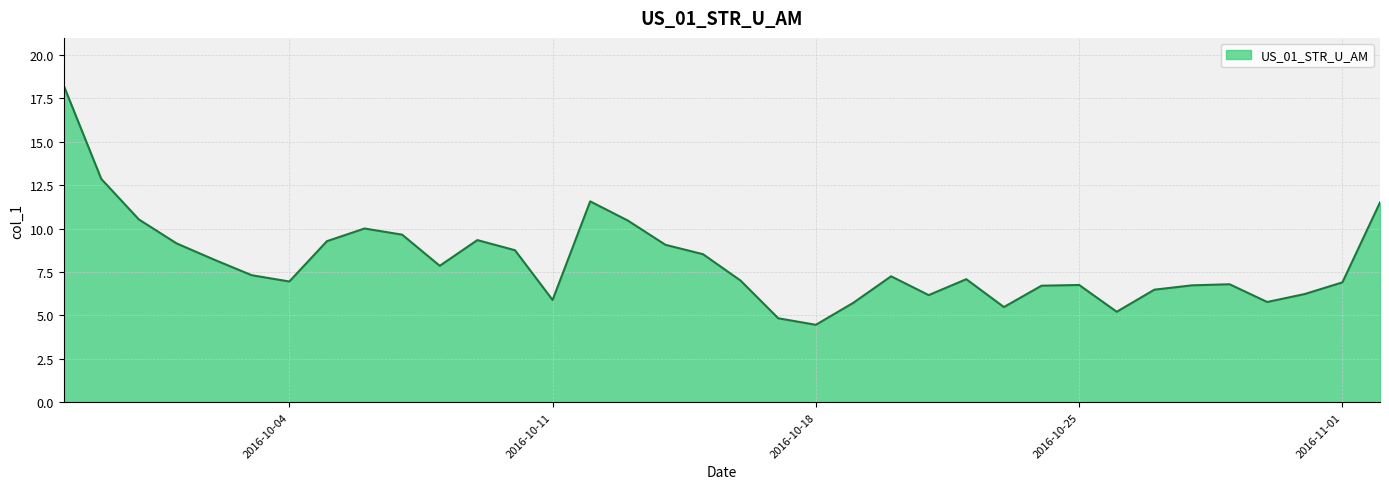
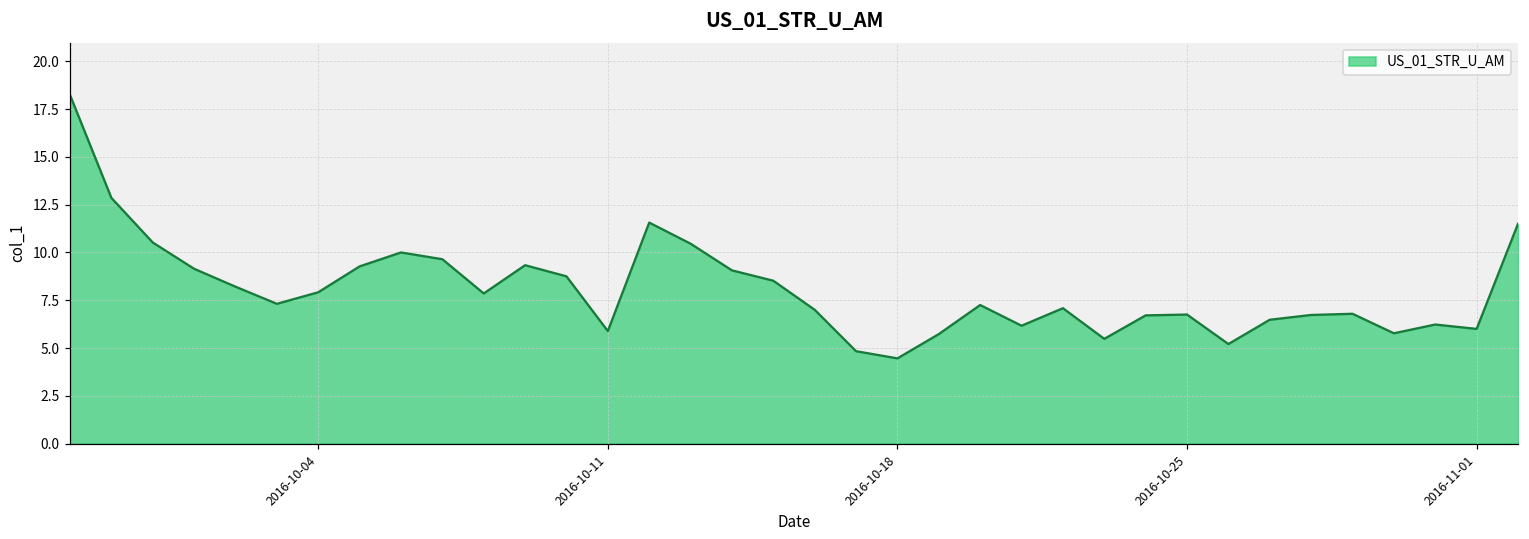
2016-10-04: 6.9 -> 7.9
2016-11-01: 6.9 -> 6.0
